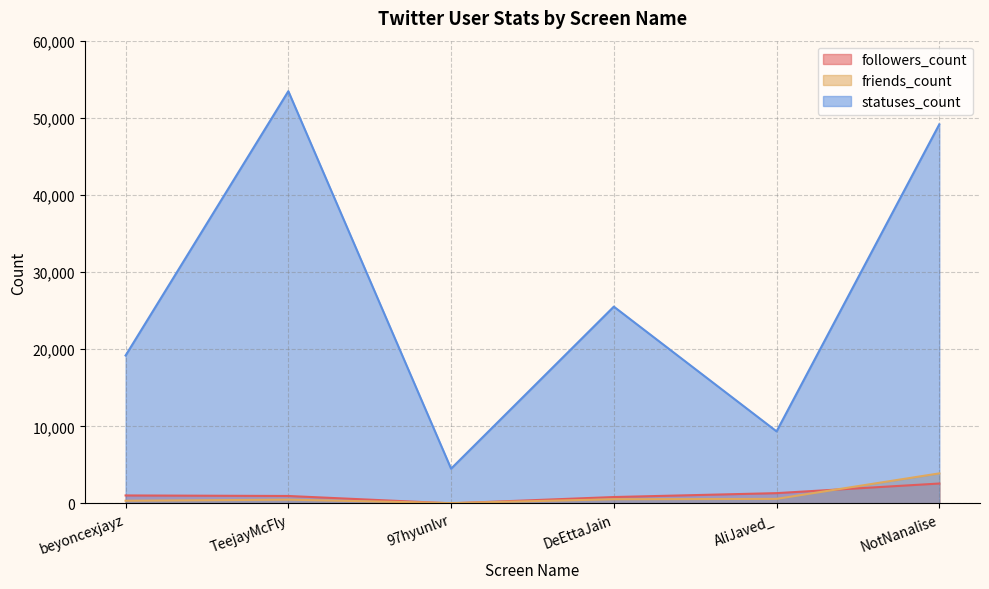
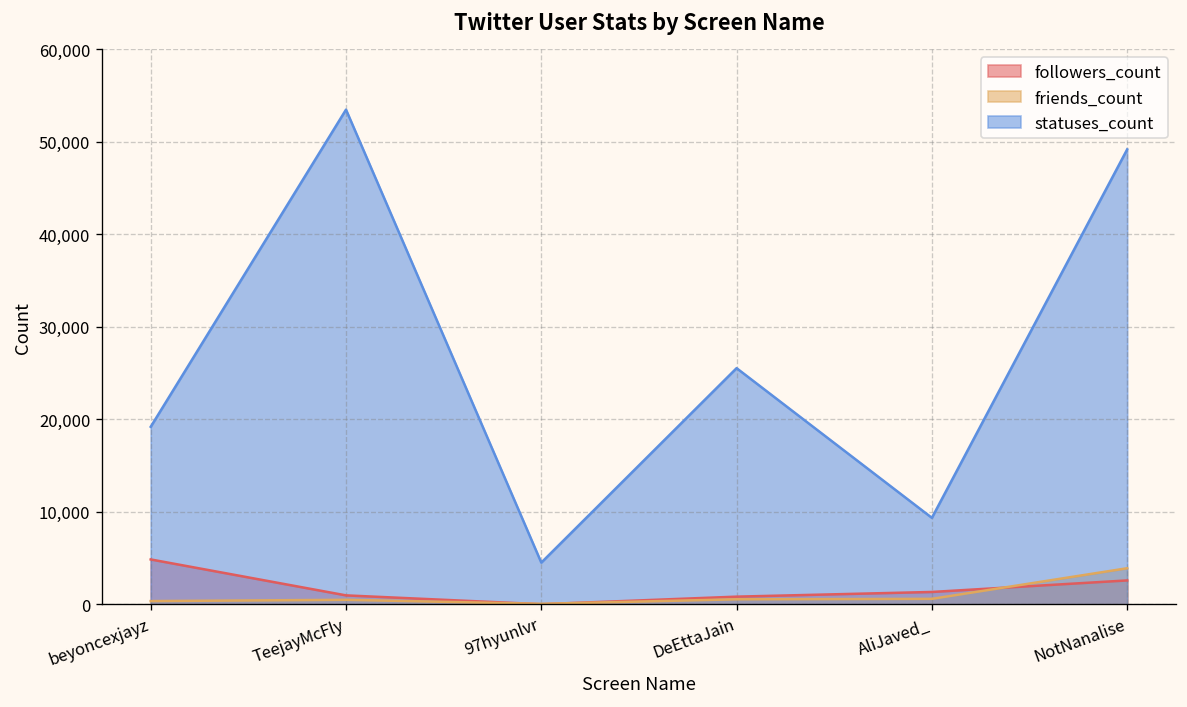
followers_count, beyoncexjayz: 1,000 -> 5,000
